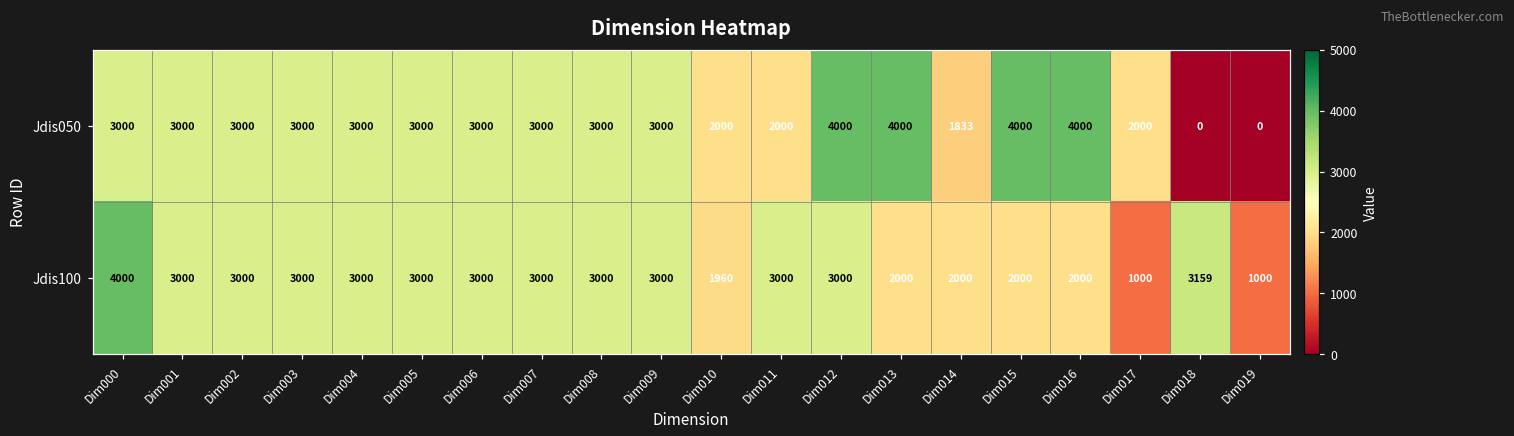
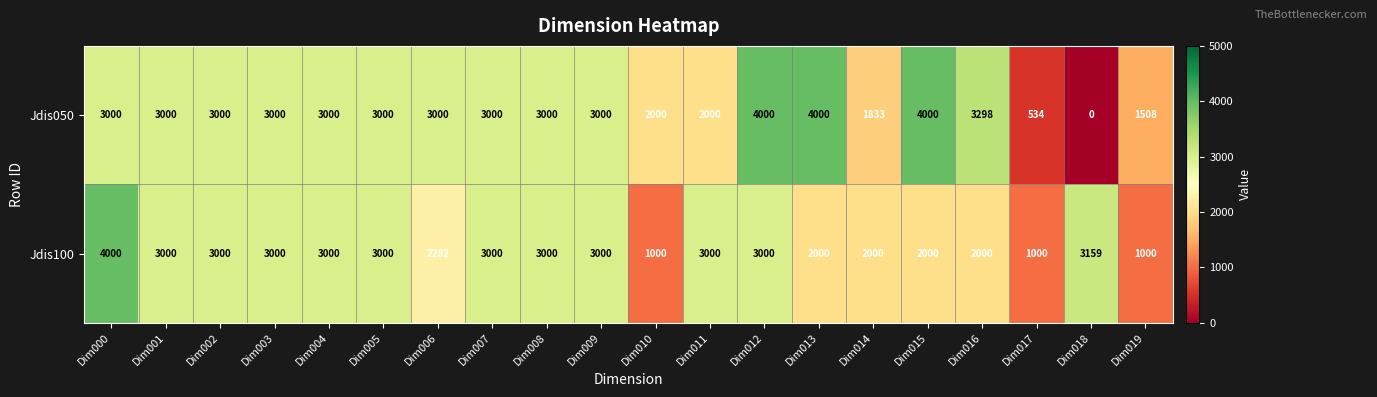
Jdis050, Dim016: 4000 -> 3298
Jdis050, Dim017: 2000 -> 534
Jdis050, Dim019: 0 -> 1508
Jdis100, Dim006: 3000 -> 2282
Jdis100, Dim010: 1960 -> 1000
